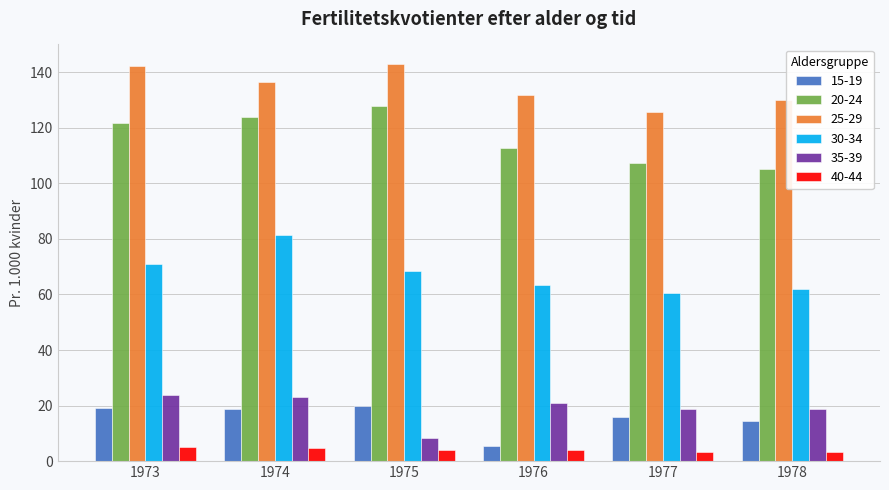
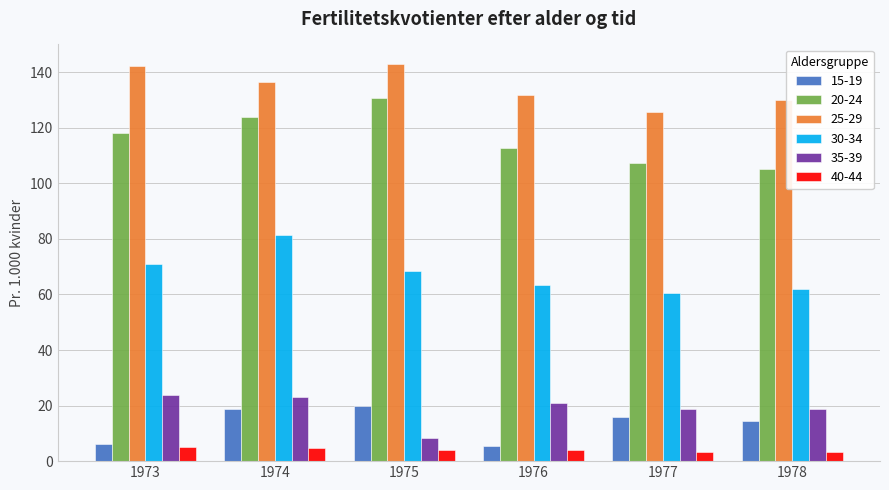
15-19, 1973: 19 -> 6
20-24, 1973: 122 -> 118
20-24, 1975: 128 -> 131
